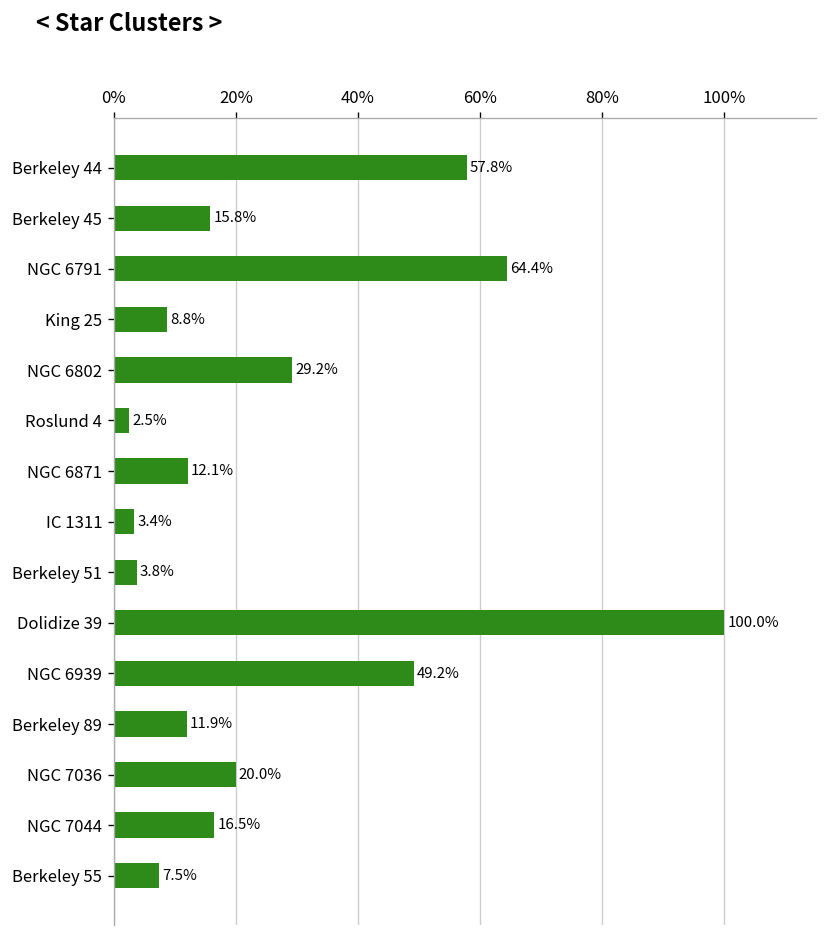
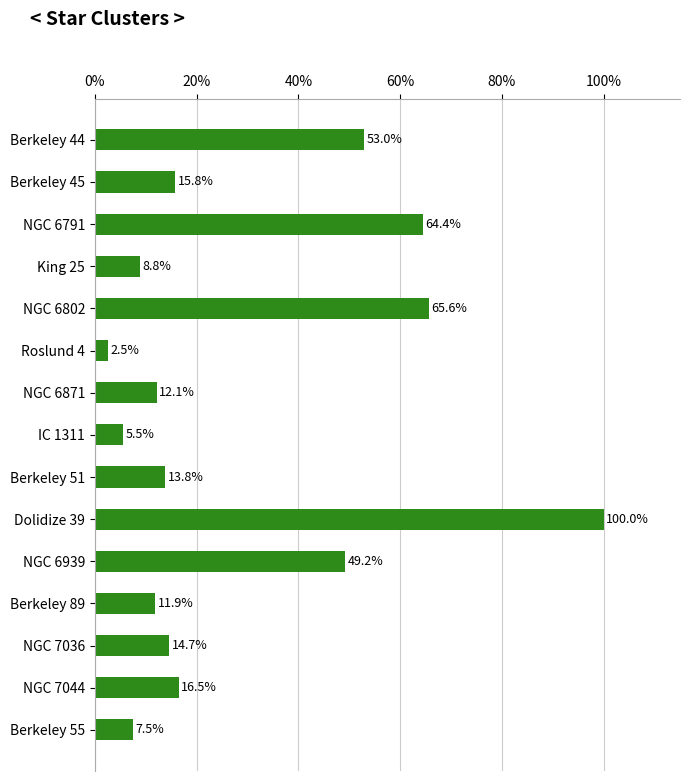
Berkeley 44: 57.8% -> 53.0%
NGC 6802: 29.2% -> 65.6%
IC 1311: 3.4% -> 5.5%
Berkeley 51: 3.8% -> 13.8%
NGC 7036: 20.0% -> 14.7%
